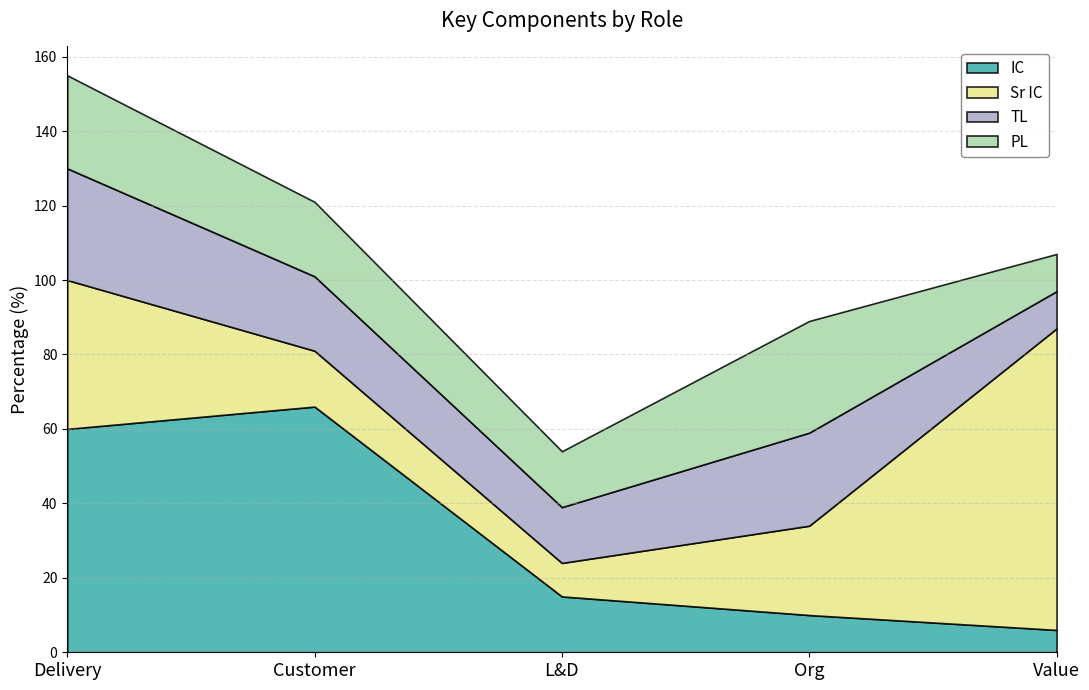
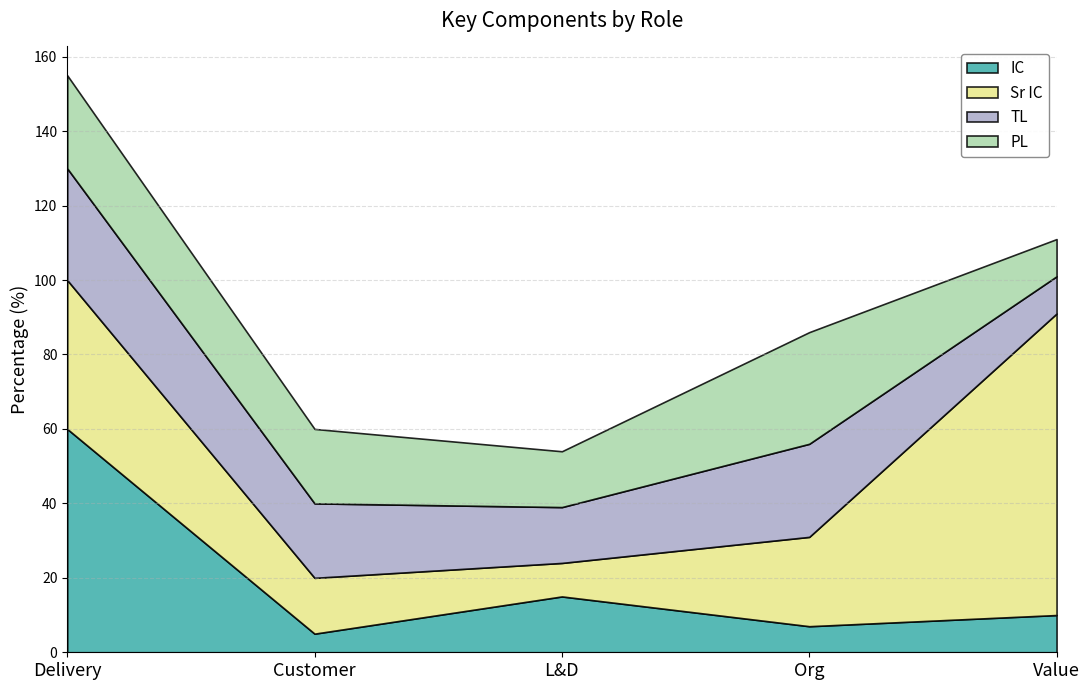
IC, Customer: 66 -> 5
IC, Org: 10 -> 7
IC, Value: 6 -> 10
